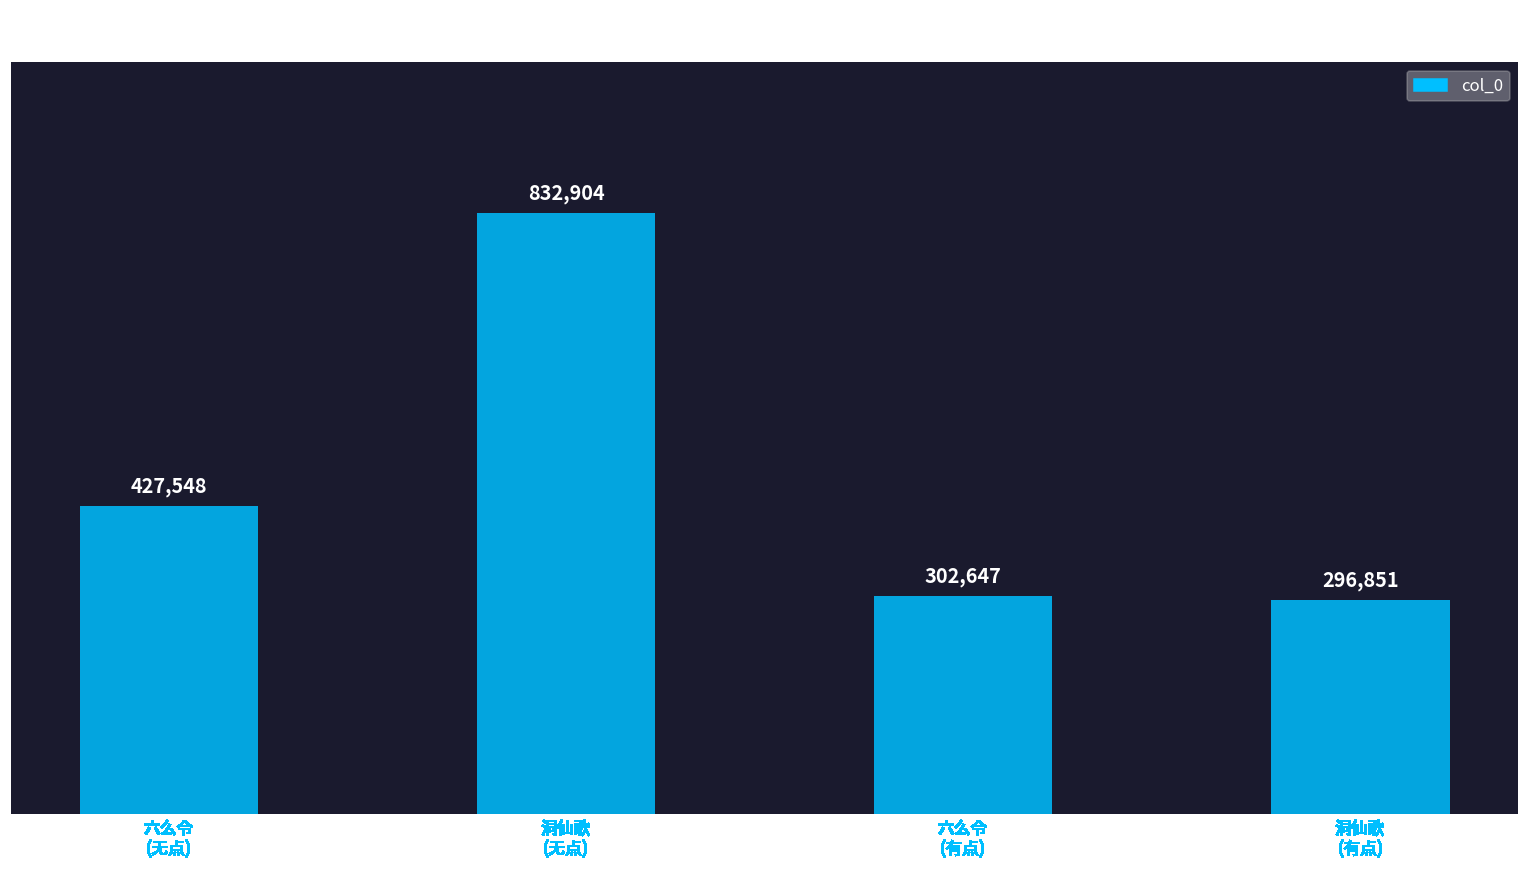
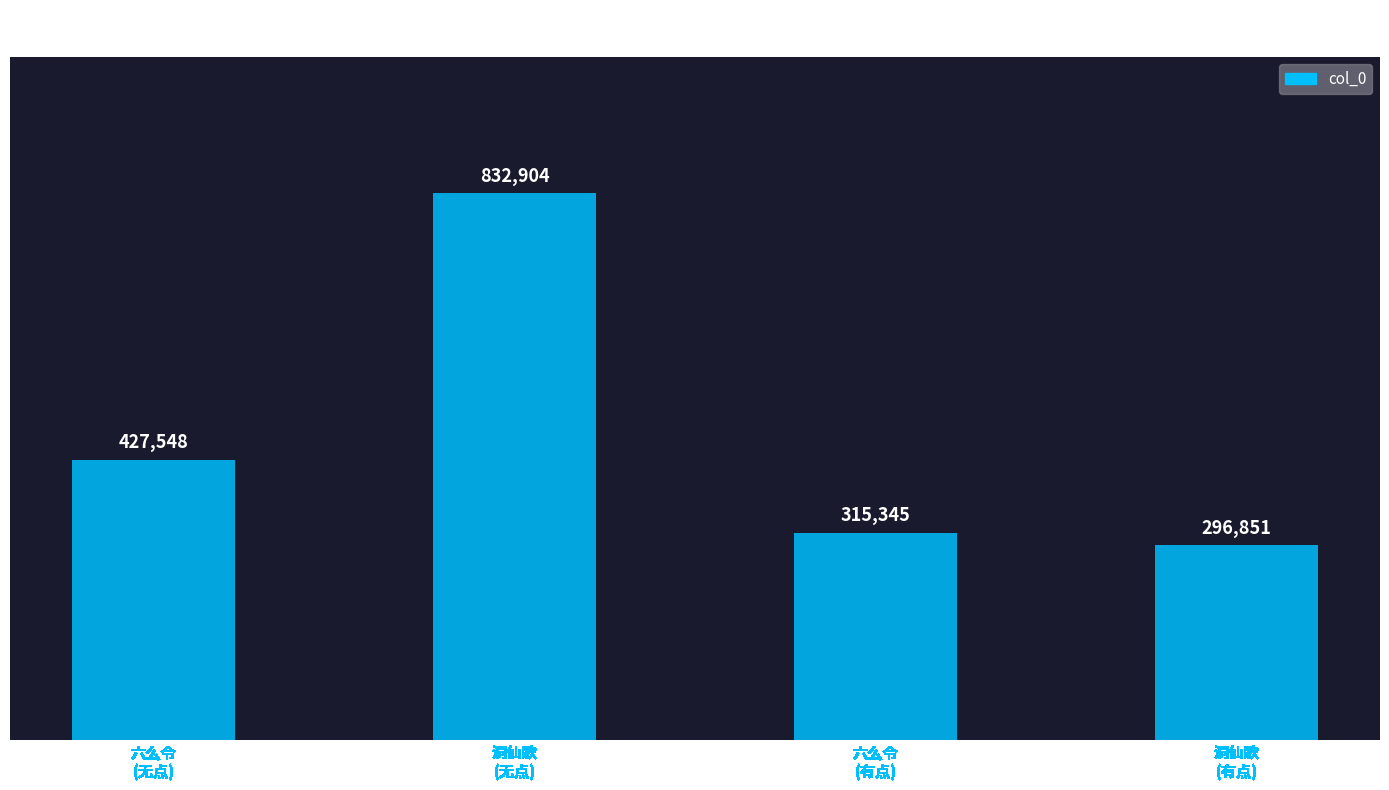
六么令 (有点): 302,647 -> 315,345
